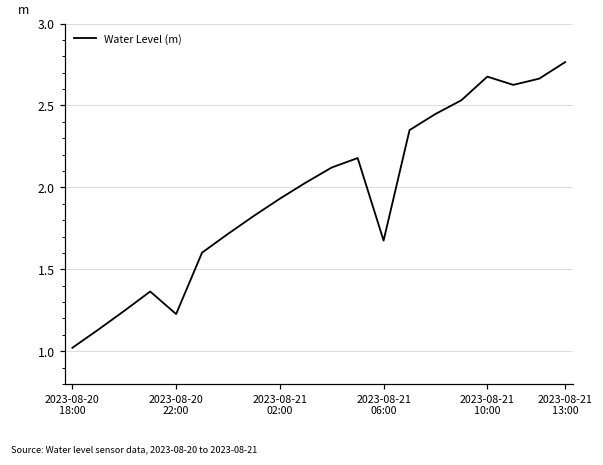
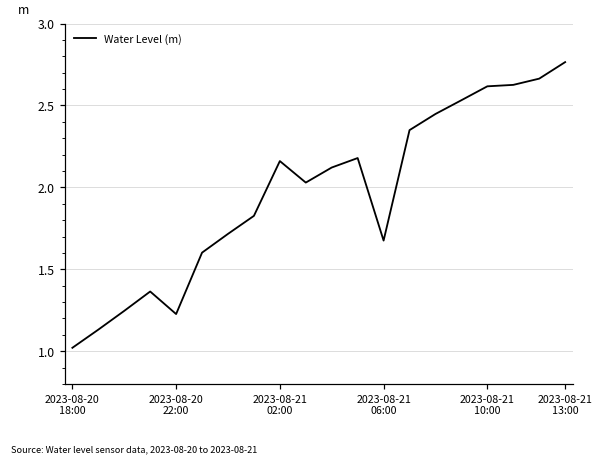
2023-08-21 02:00: 1.93 -> 2.16
2023-08-21 10:00: 2.68 -> 2.62
